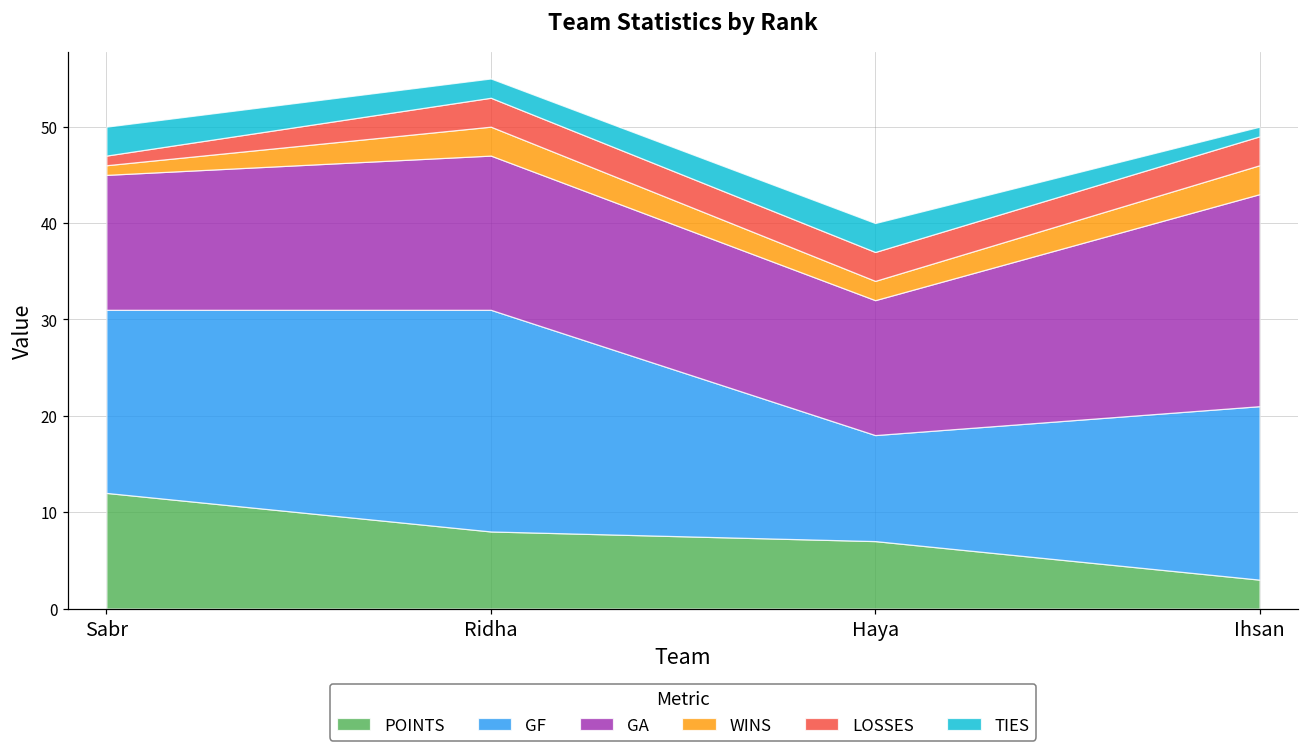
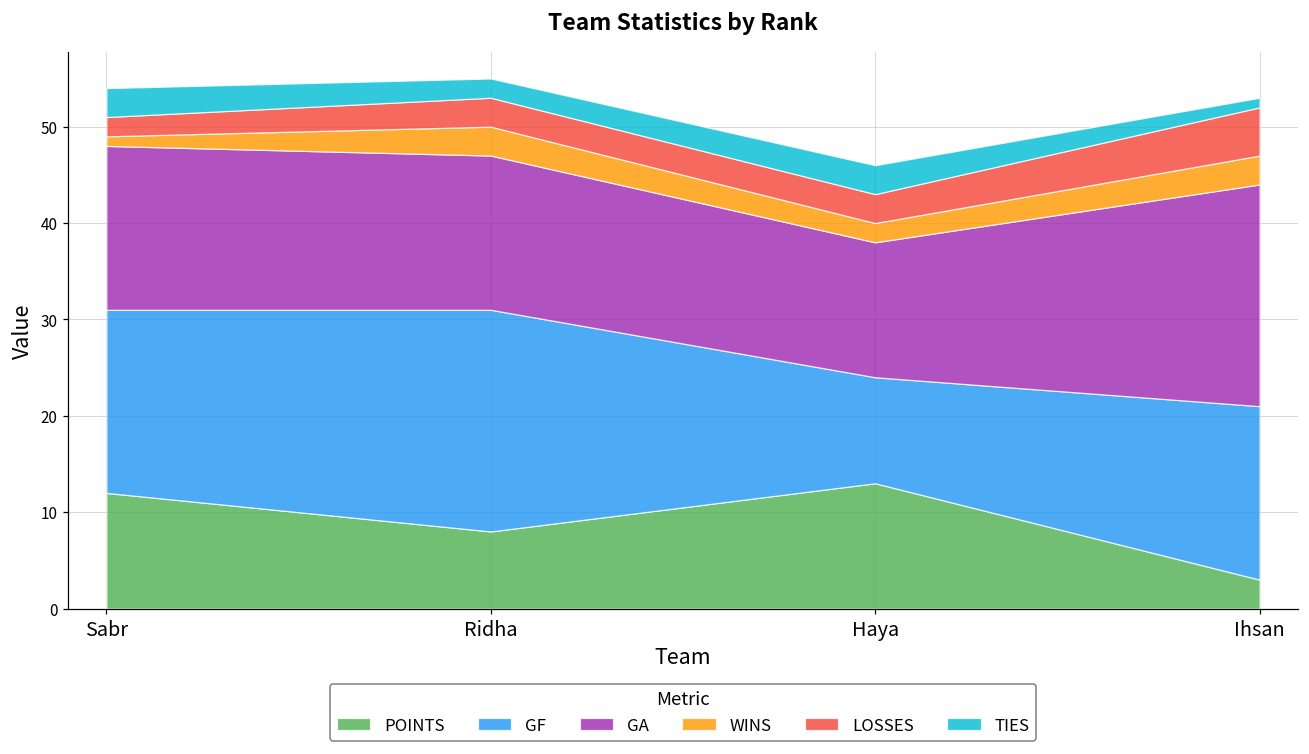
GA, Sabr: 14 -> 17
LOSSES, Sabr: 1 -> 2
POINTS, Haya: 7 -> 13
GA, Ihsan: 22 -> 23
LOSSES, Ihsan: 3 -> 5
